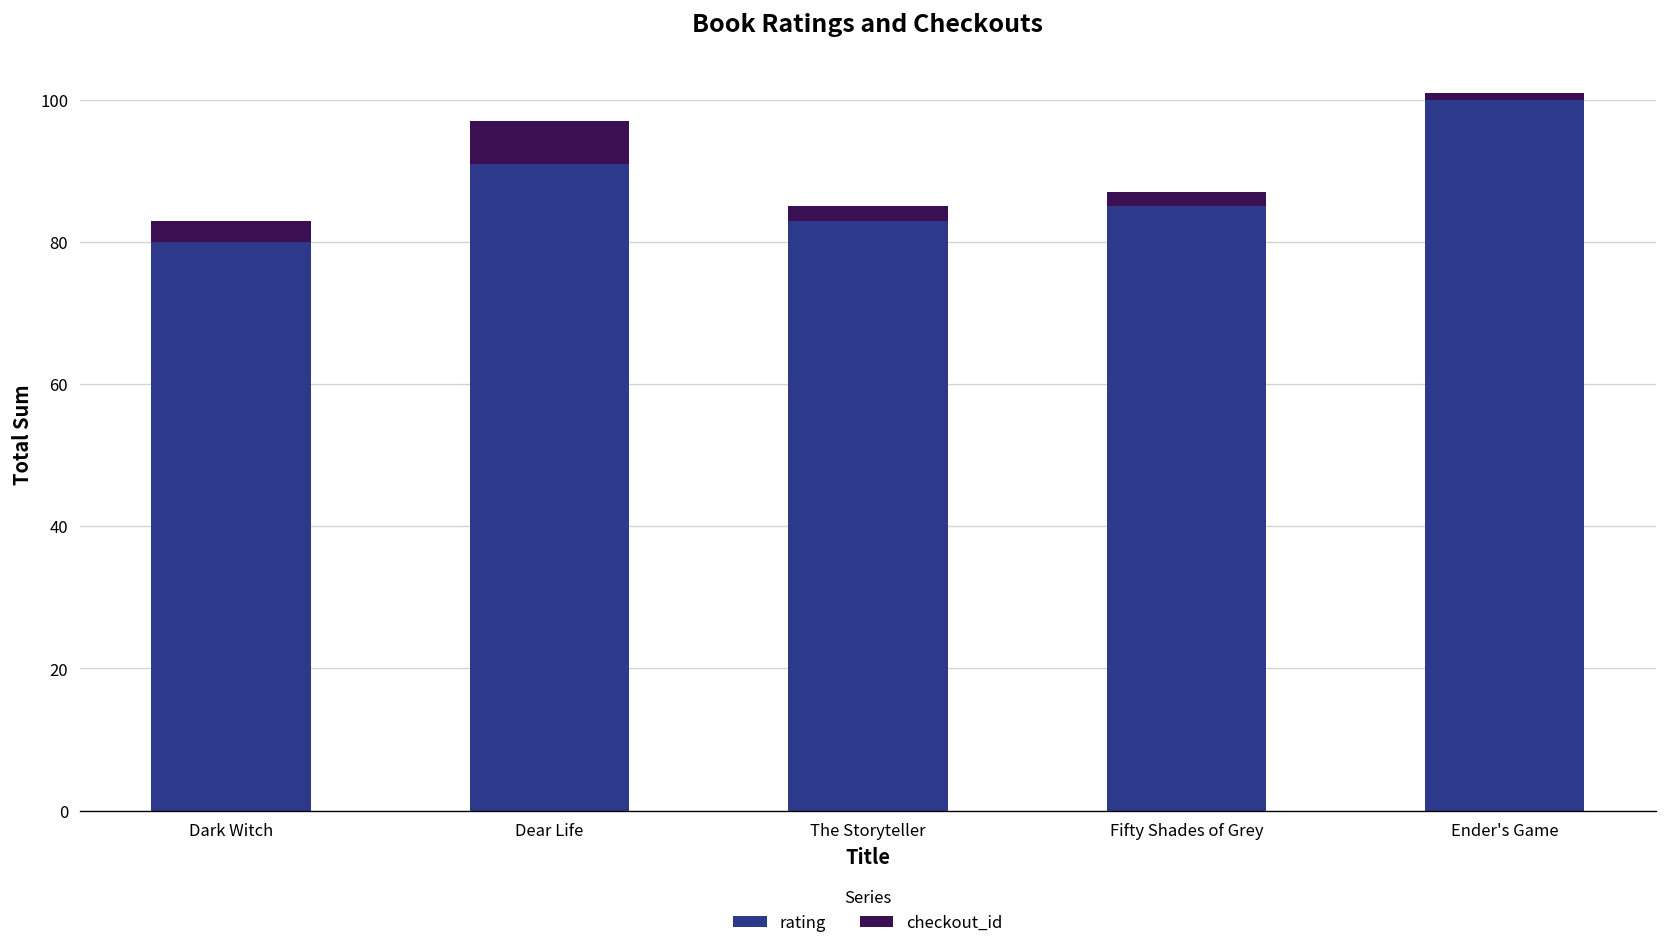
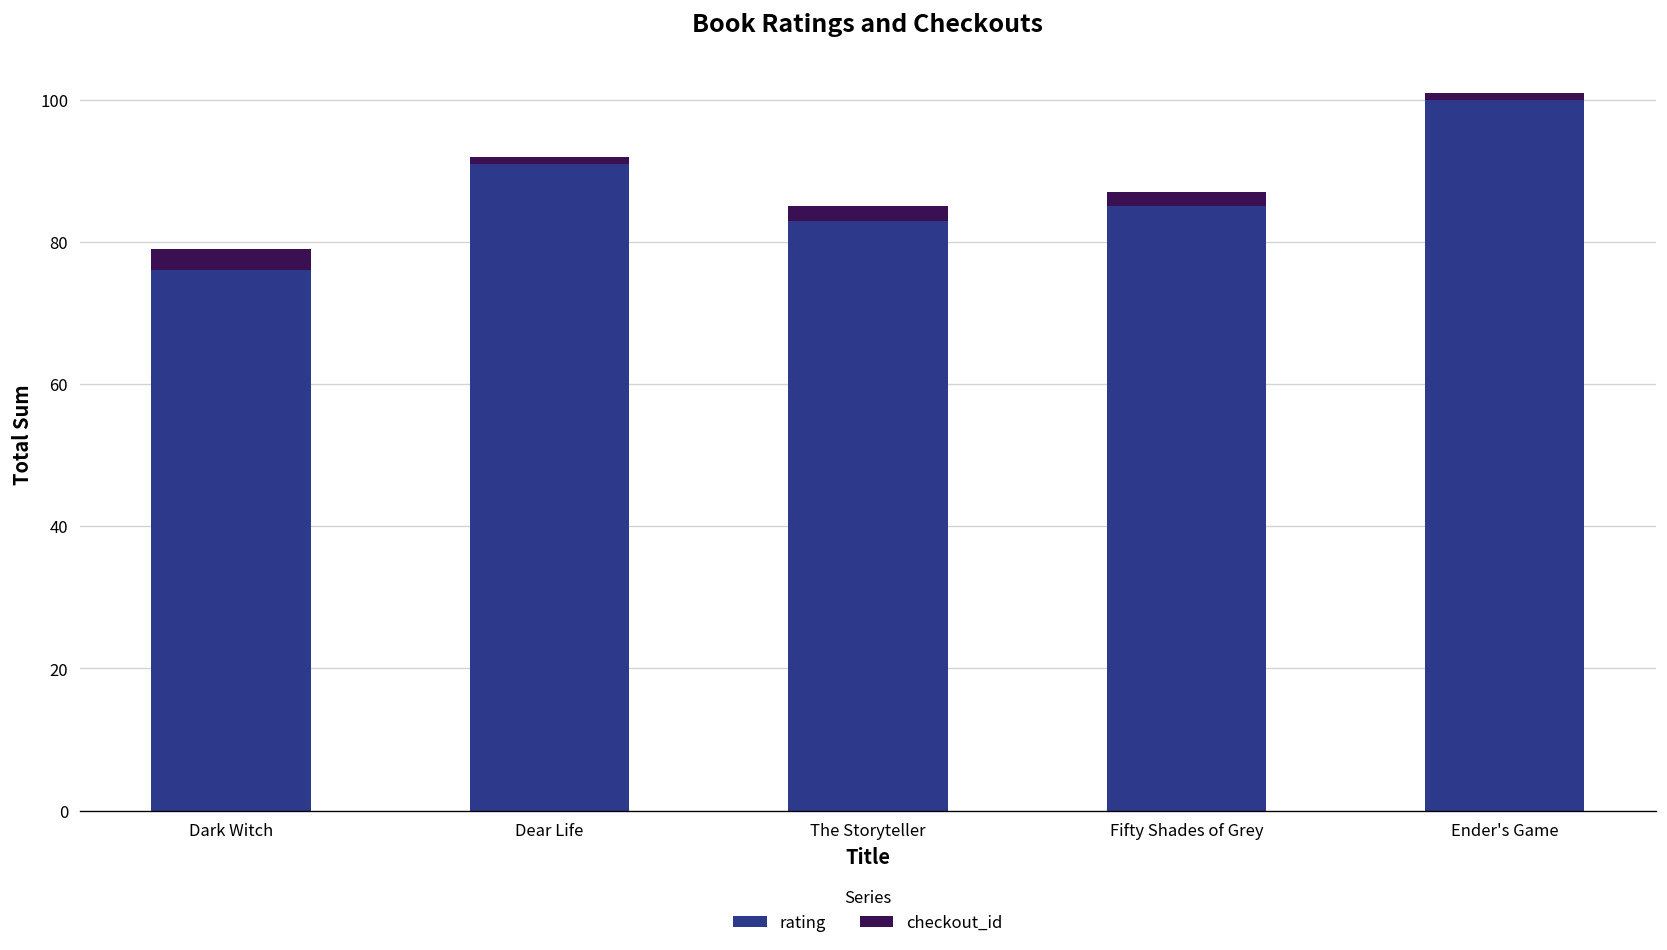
rating, Dark Witch: 80 -> 76
checkout_id, Dear Life: 6 -> 1
